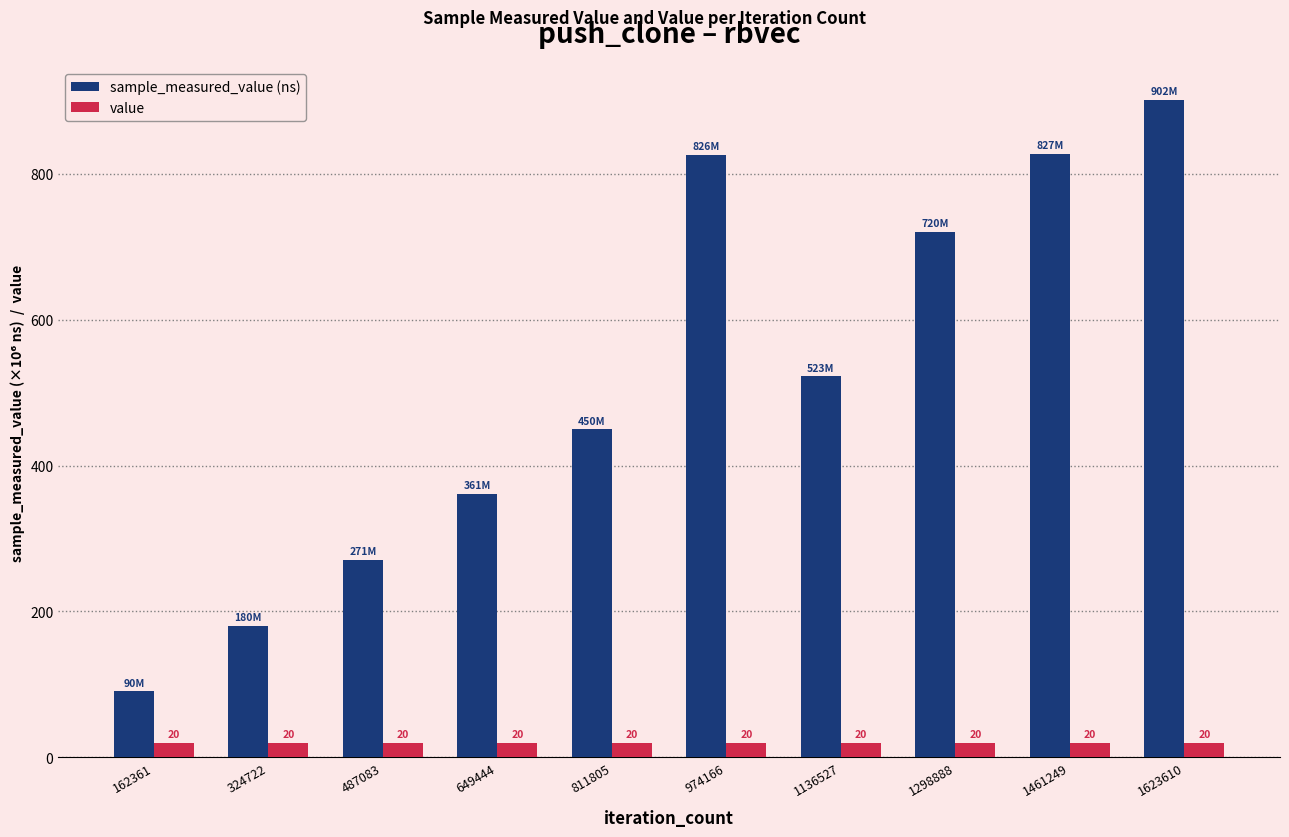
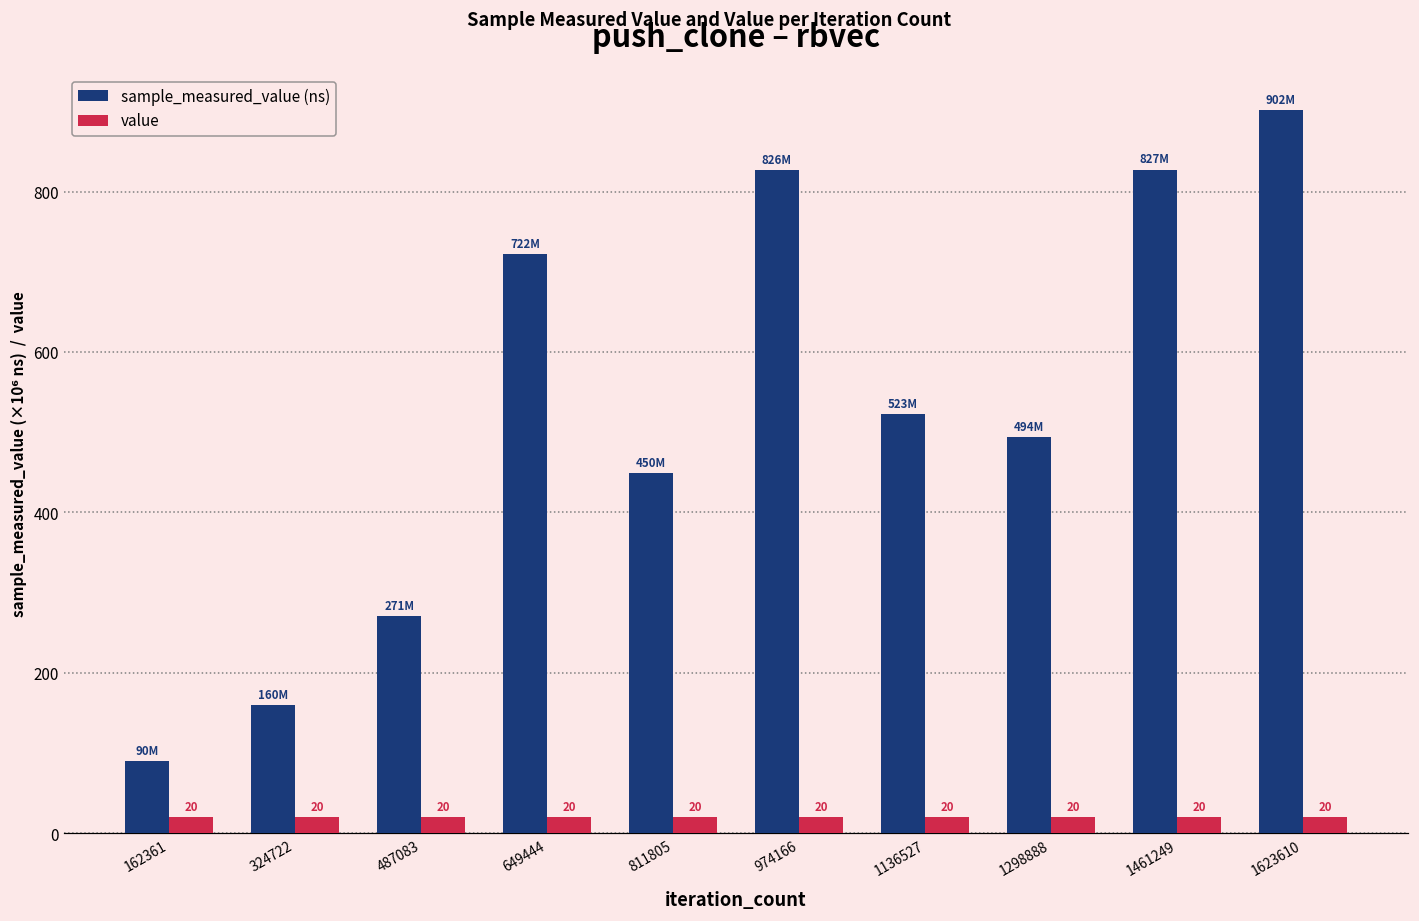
sample_measured_value (ns), 324722: 180M -> 160M
sample_measured_value (ns), 649444: 361M -> 722M
sample_measured_value (ns), 1298888: 720M -> 494M
